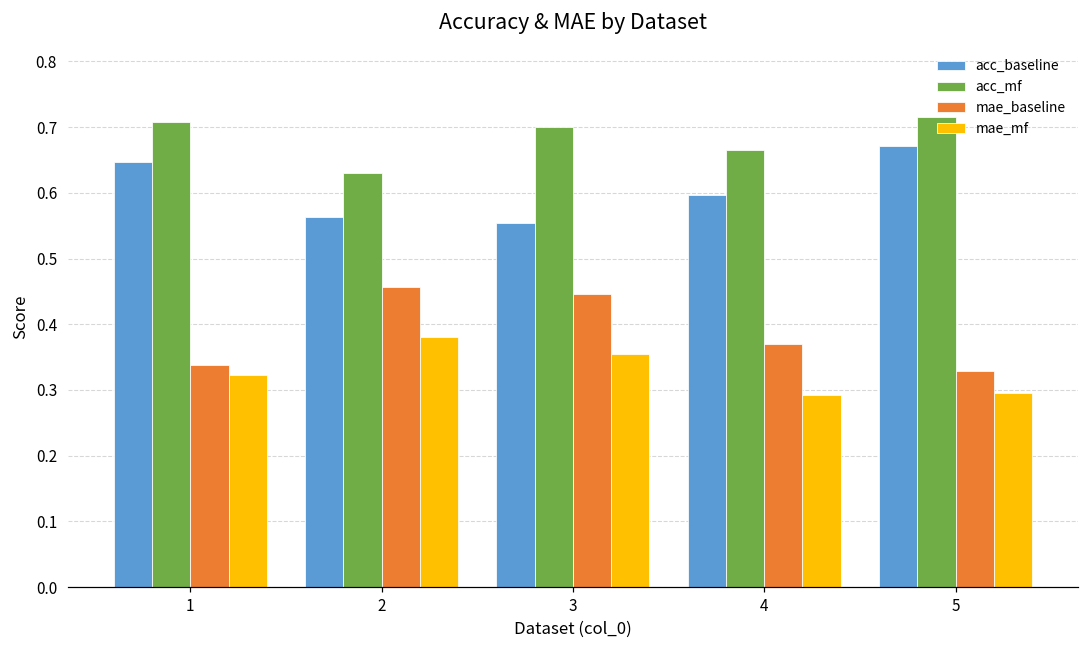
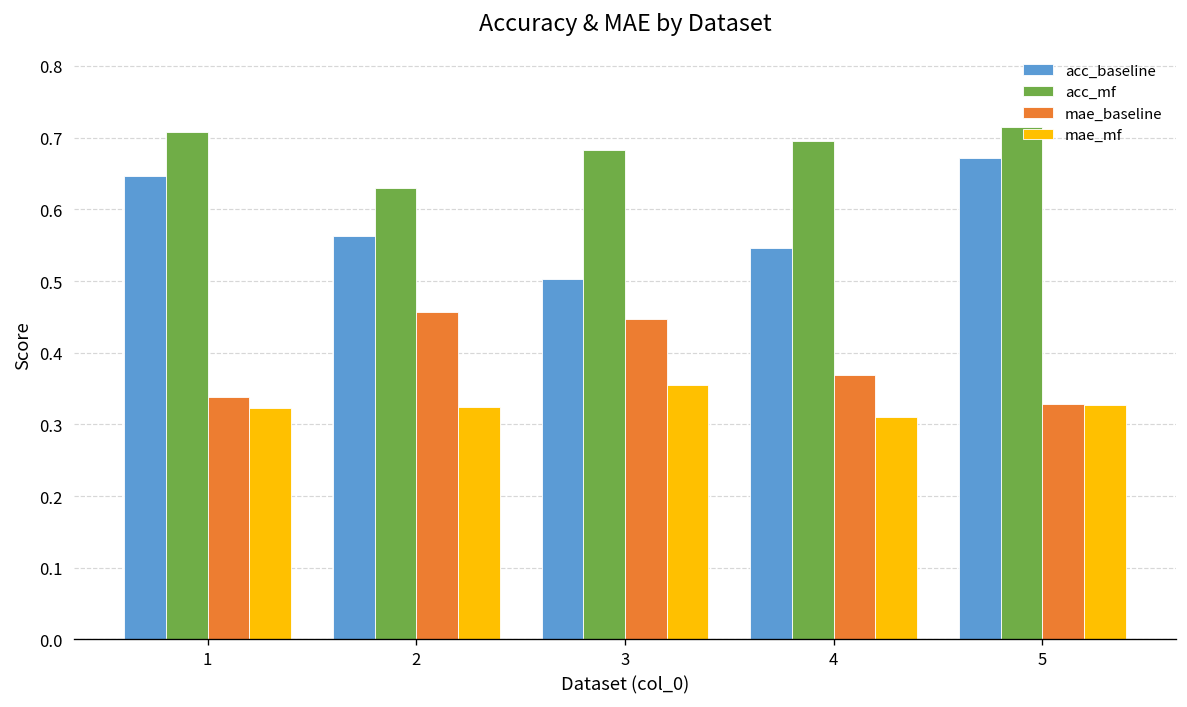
mae_mf, 2: 0.38 -> 0.32
acc_baseline, 3: 0.55 -> 0.50
acc_mf, 3: 0.70 -> 0.68
acc_baseline, 4: 0.60 -> 0.55
acc_mf, 4: 0.66 -> 0.69
mae_mf, 4: 0.29 -> 0.31
mae_mf, 5: 0.30 -> 0.33
